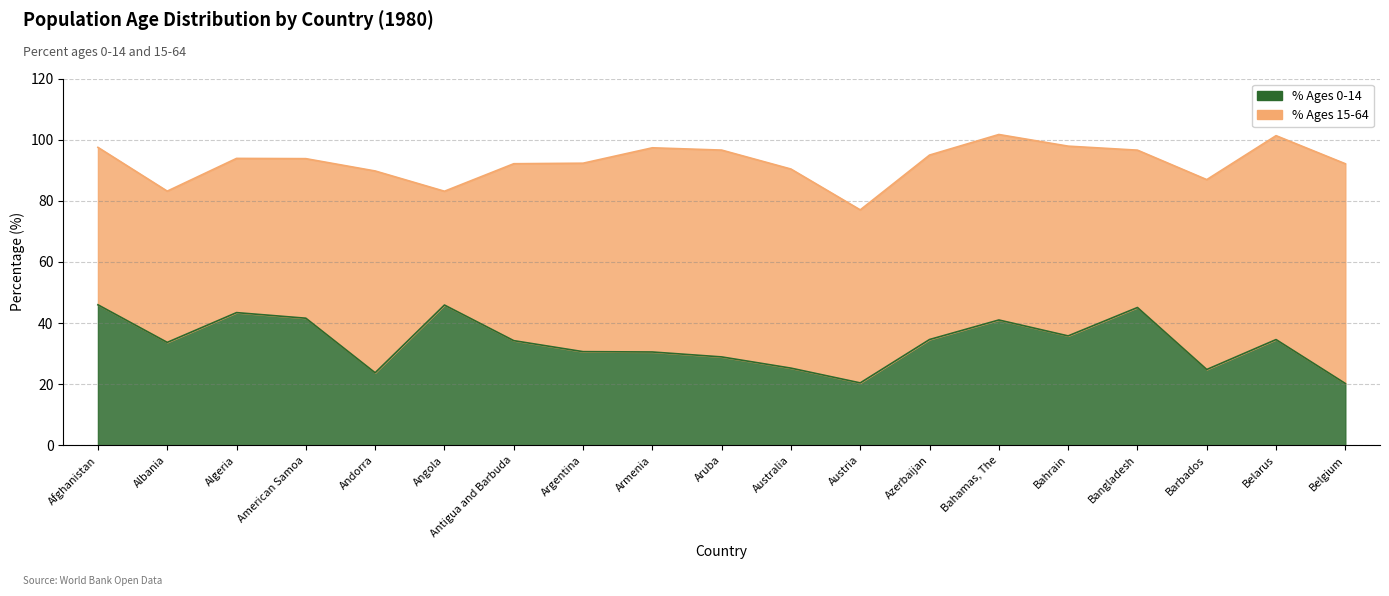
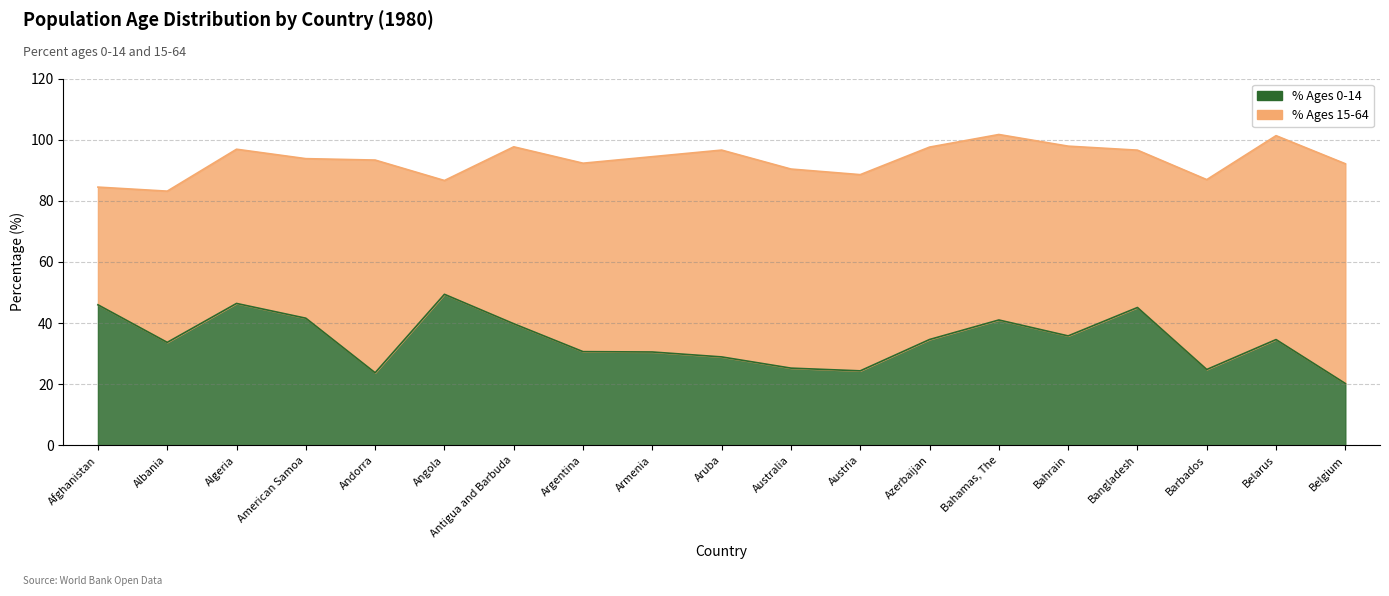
% Ages 15-64, Afghanistan: 52 -> 39
% Ages 0-14, Algeria: 43 -> 46
% Ages 15-64, Andorra: 66 -> 70
% Ages 0-14, Angola: 46 -> 49
% Ages 0-14, Antigua and Barbuda: 34 -> 40
% Ages 15-64, Armenia: 67 -> 64
% Ages 0-14, Austria: 20 -> 24
% Ages 15-64, Austria: 57 -> 64
% Ages 15-64, Azerbaijan: 60 -> 63
